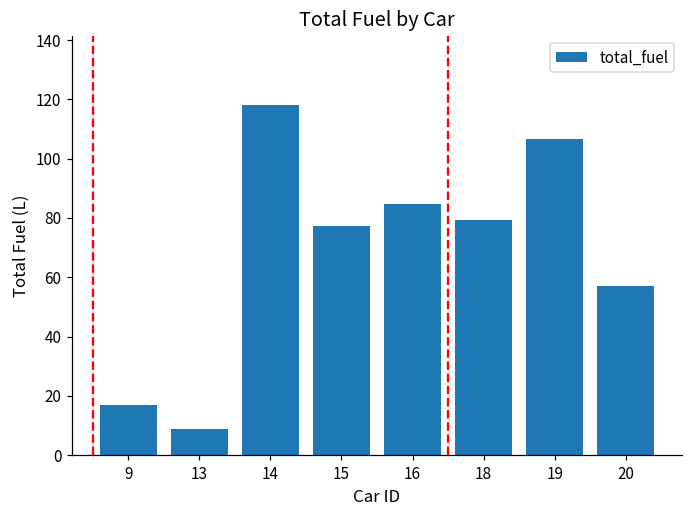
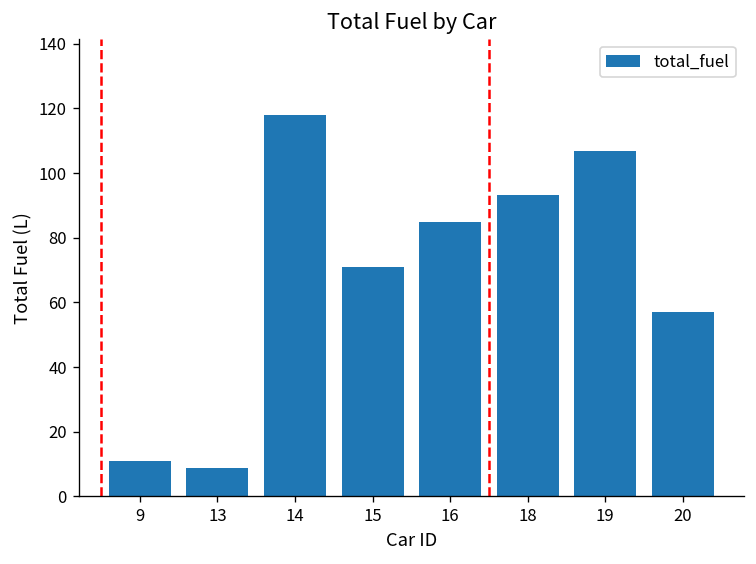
9: 17 -> 11
15: 77 -> 71
18: 79 -> 93
